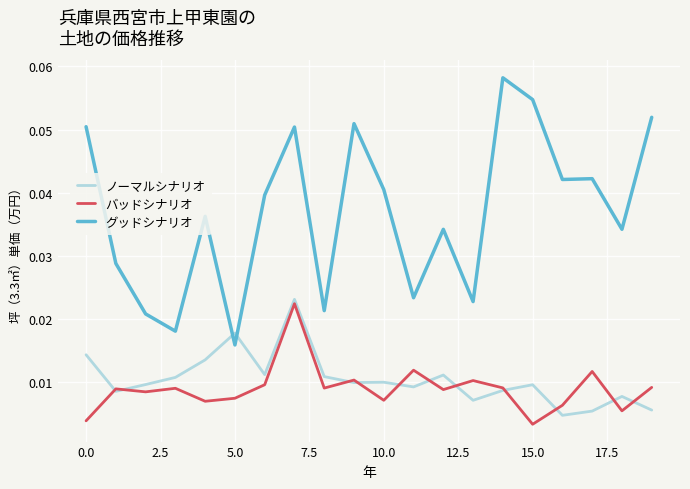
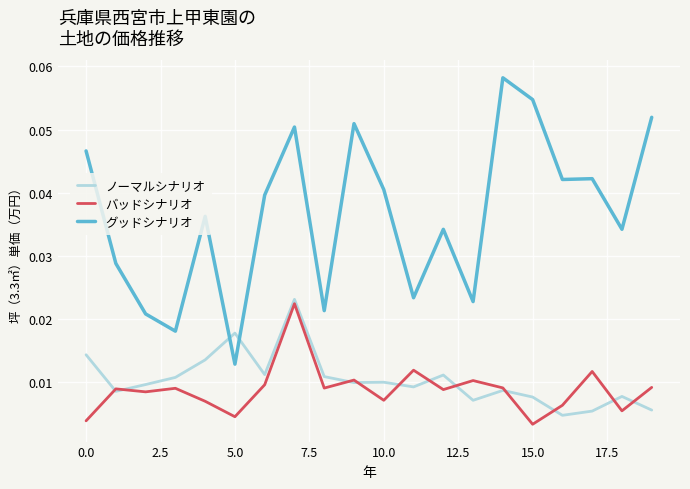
グッドシナリオ, 0.0: 0.050 -> 0.047
バッドシナリオ, 5.0: 0.007 -> 0.005
グッドシナリオ, 5.0: 0.016 -> 0.013
ノーマルシナリオ, 15.0: 0.010 -> 0.008
